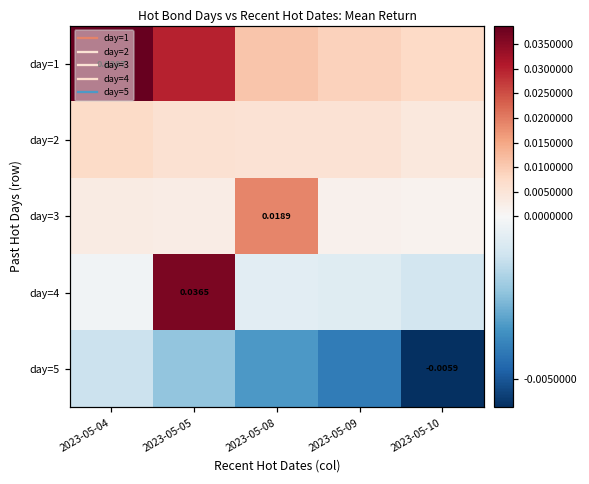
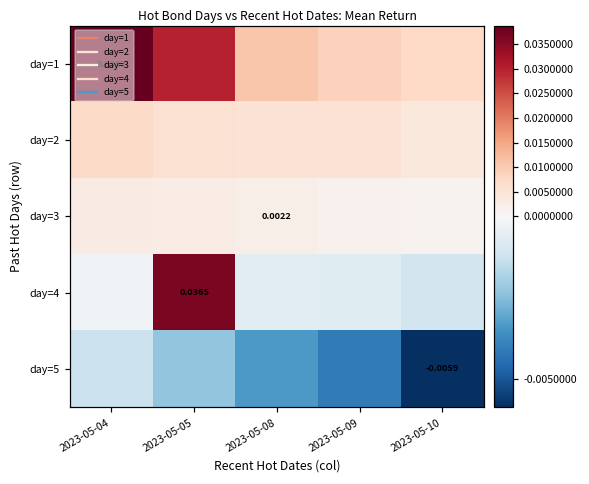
day=3, 2023-05-08: 0.0189 -> 0.0022
